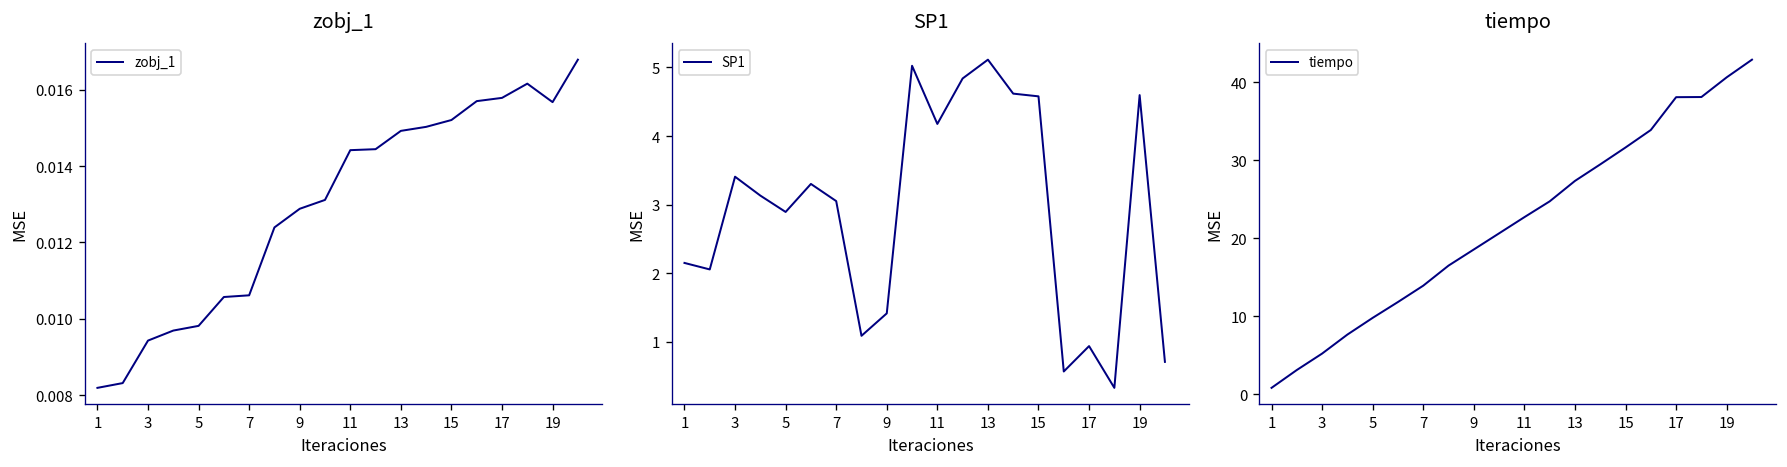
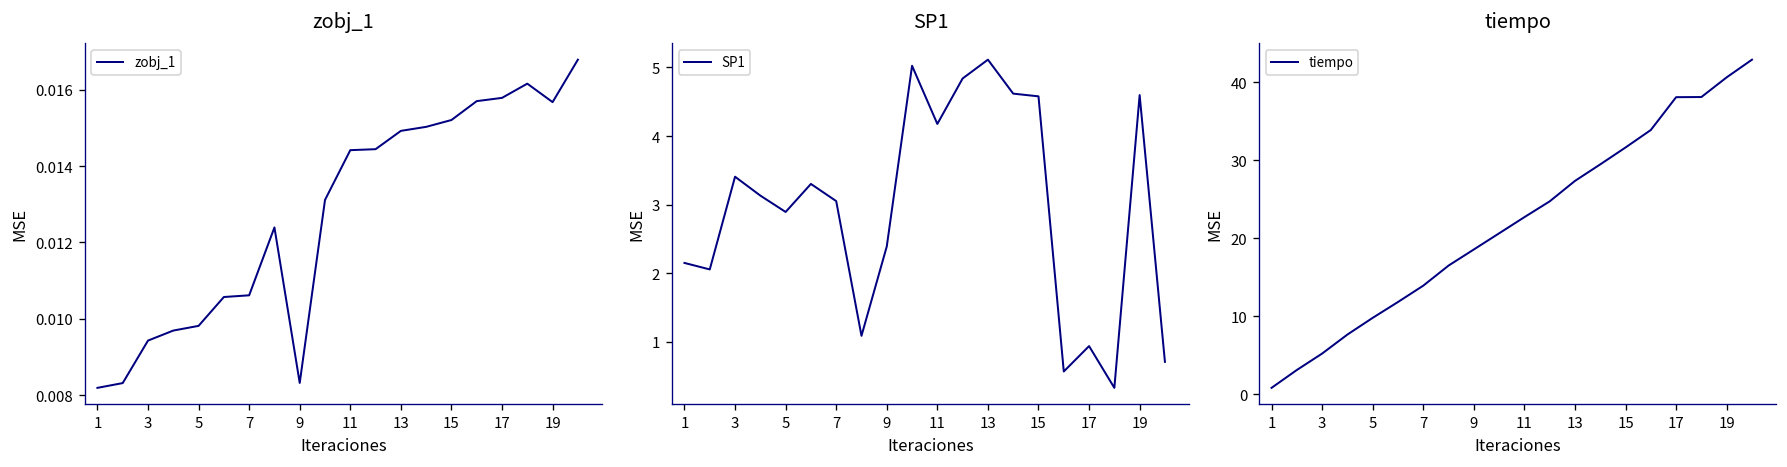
zobj_1, 9: 0.0129 -> 0.0083
SP1, 9: 1.4 -> 2.4
